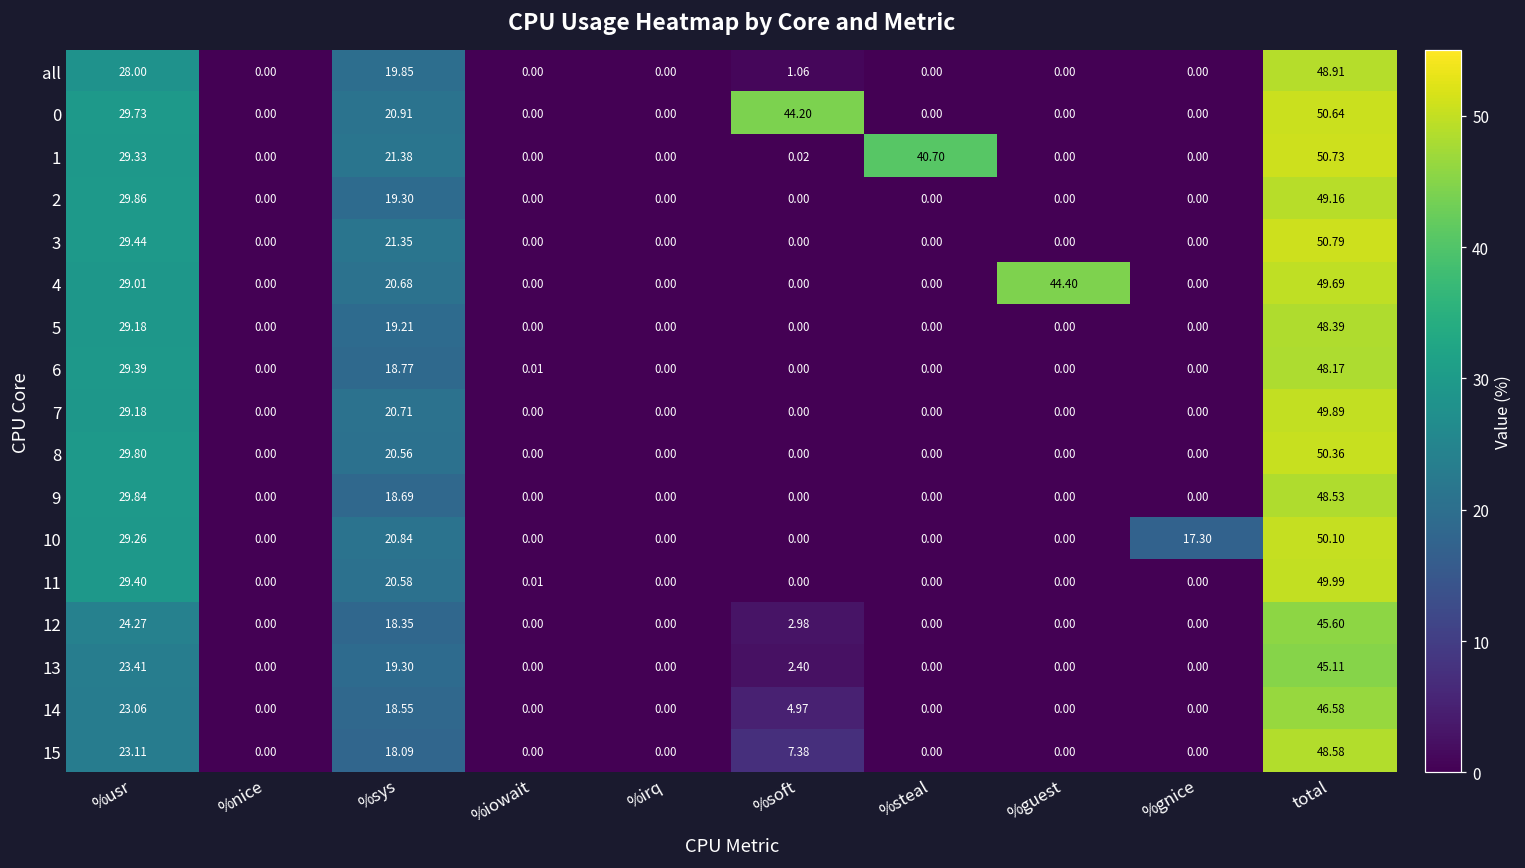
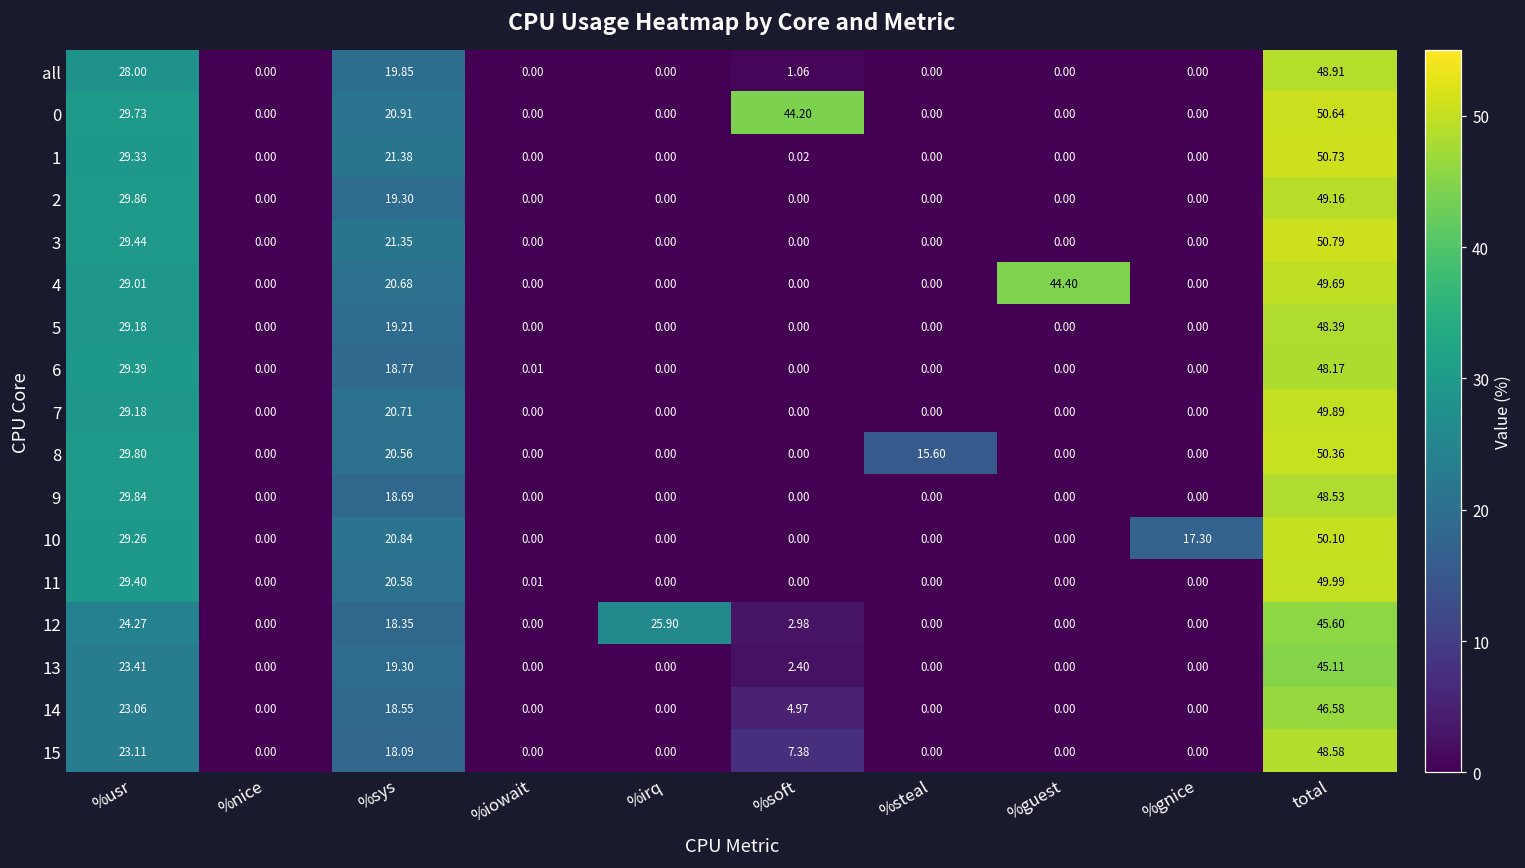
1, %steal: 40.70 -> 0.00
8, %steal: 0.00 -> 15.60
12, %irq: 0.00 -> 25.90
